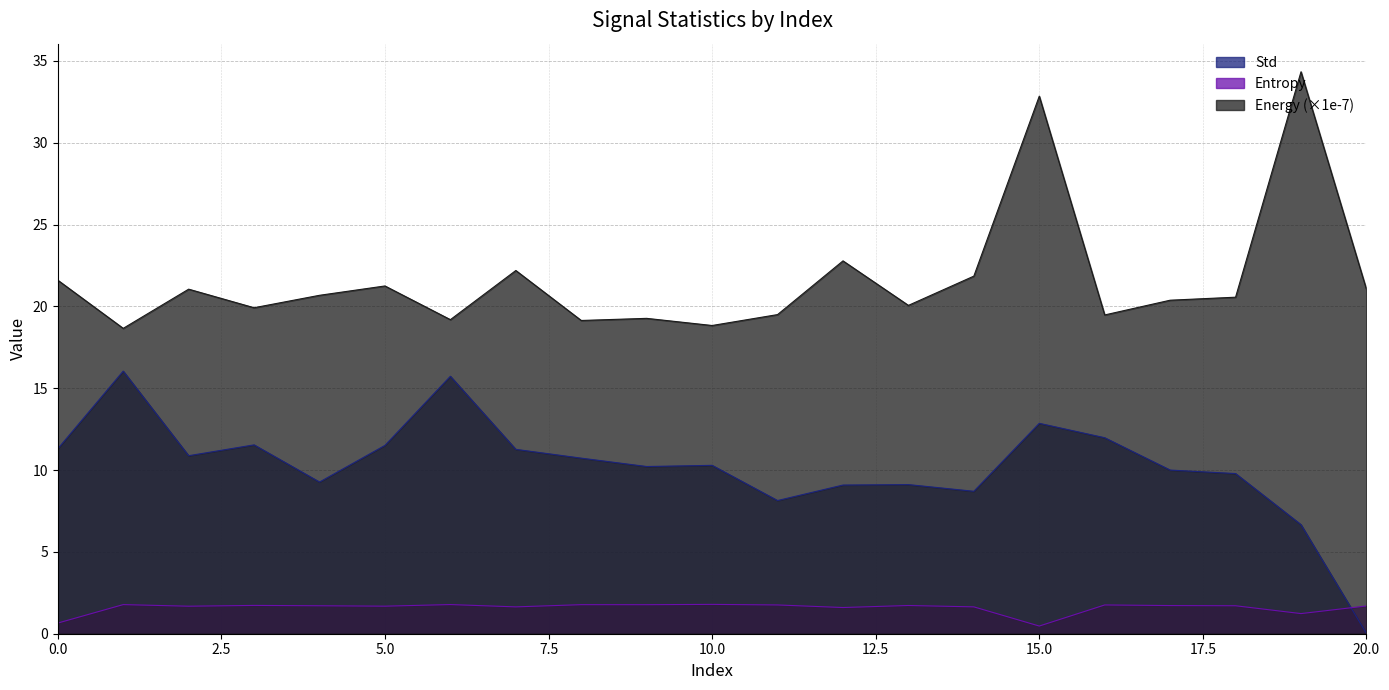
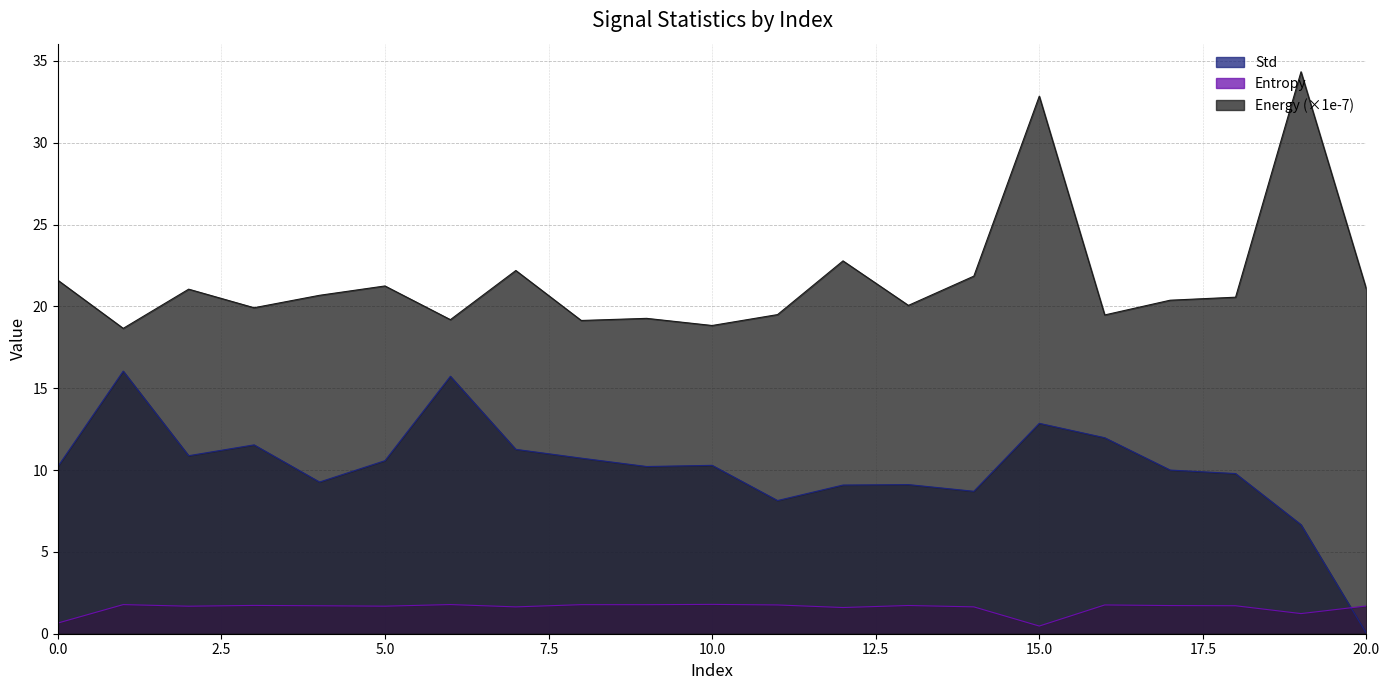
Std, 0.0: 11.3 -> 10.2
Std, 5.0: 11.5 -> 10.6
